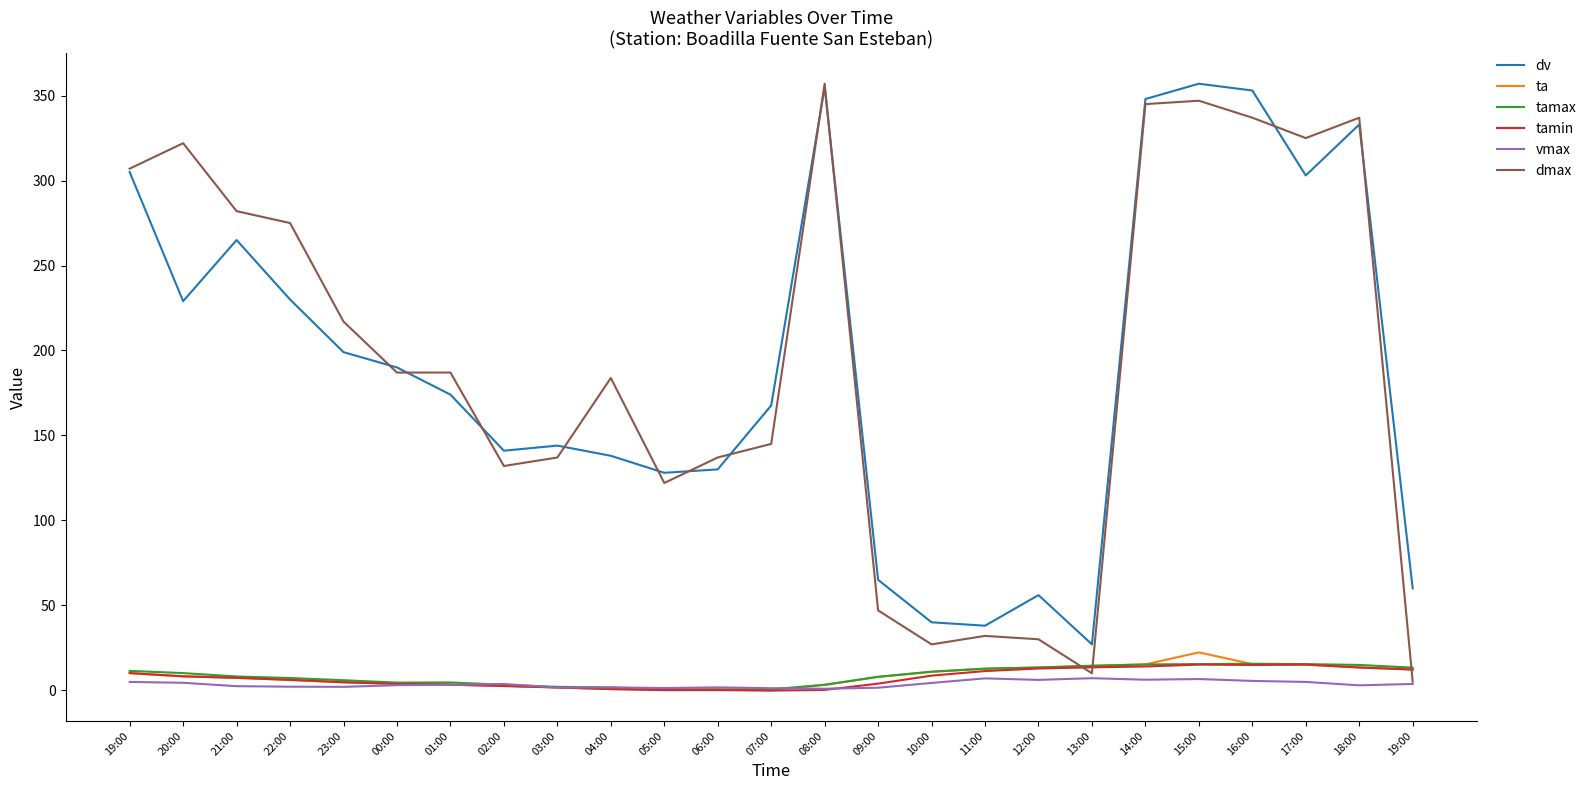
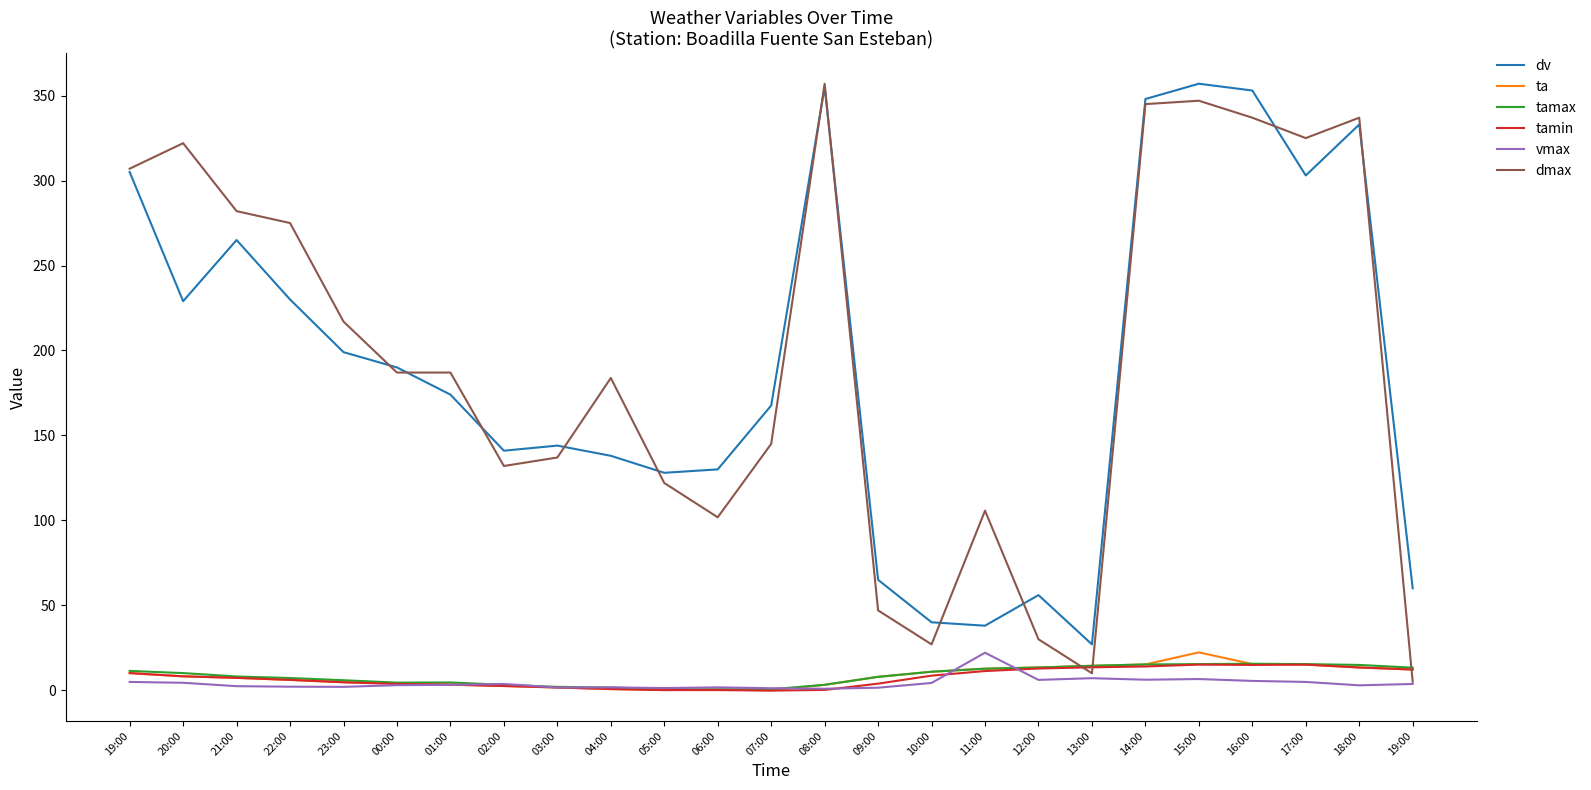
dmax, 06:00: 137 -> 102
vmax, 11:00: 7 -> 22
dmax, 11:00: 32 -> 106
